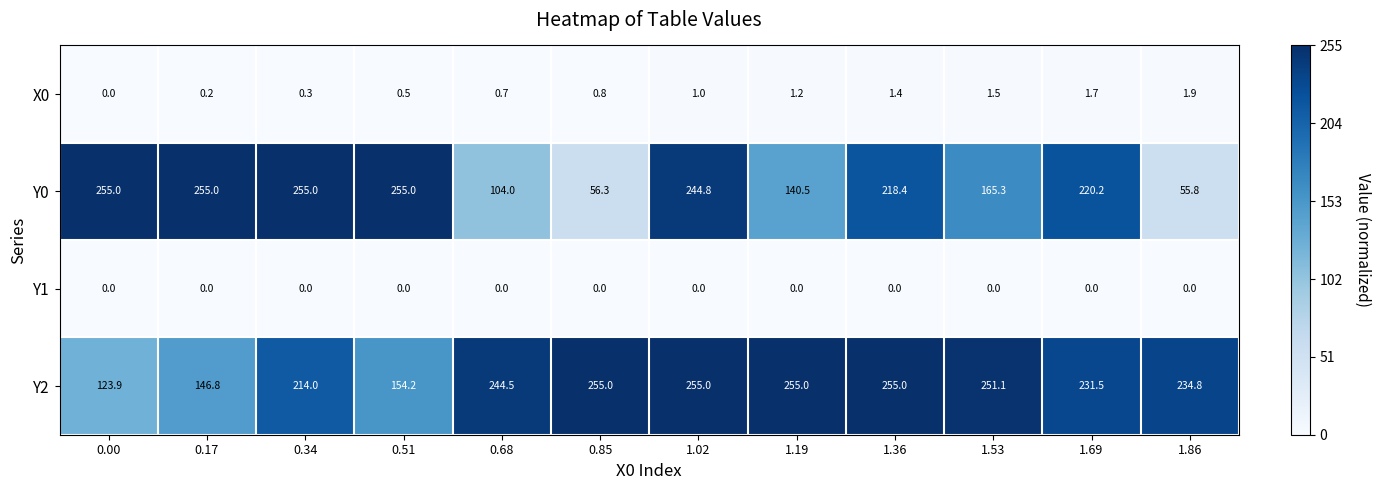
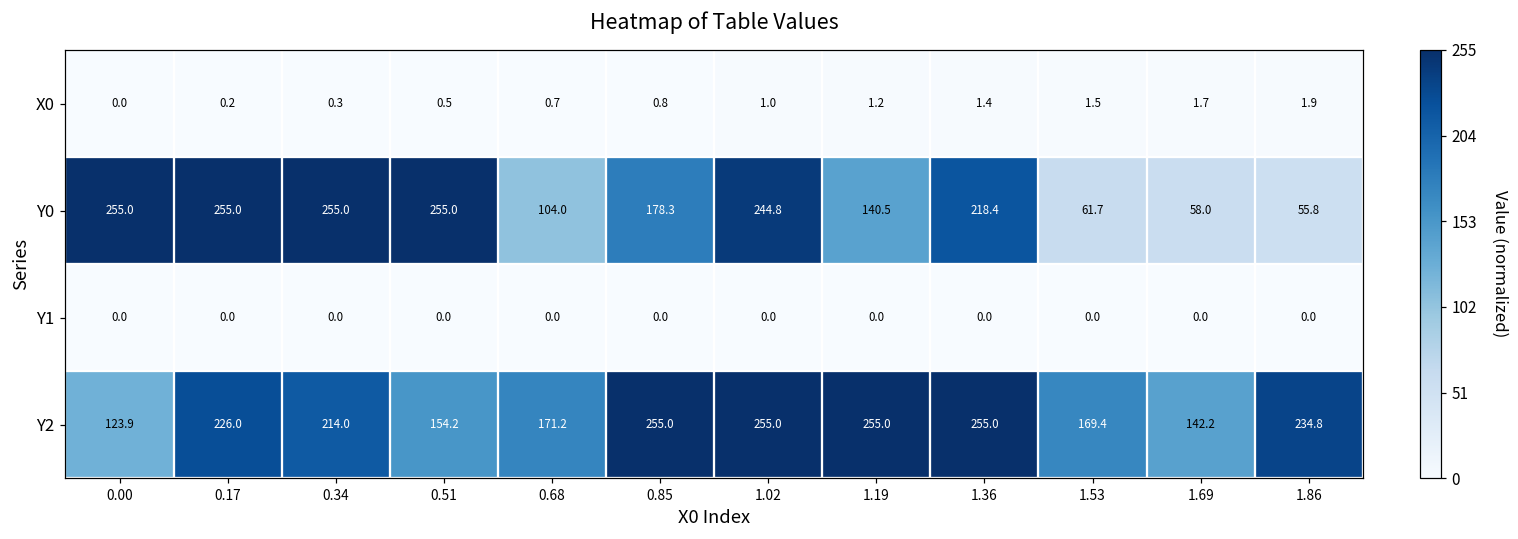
Y0, 0.85: 56.3 -> 178.3
Y0, 1.53: 165.3 -> 61.7
Y0, 1.69: 220.2 -> 58.0
Y2, 0.17: 146.8 -> 226.0
Y2, 0.68: 244.5 -> 171.2
Y2, 1.53: 251.1 -> 169.4
Y2, 1.69: 231.5 -> 142.2
